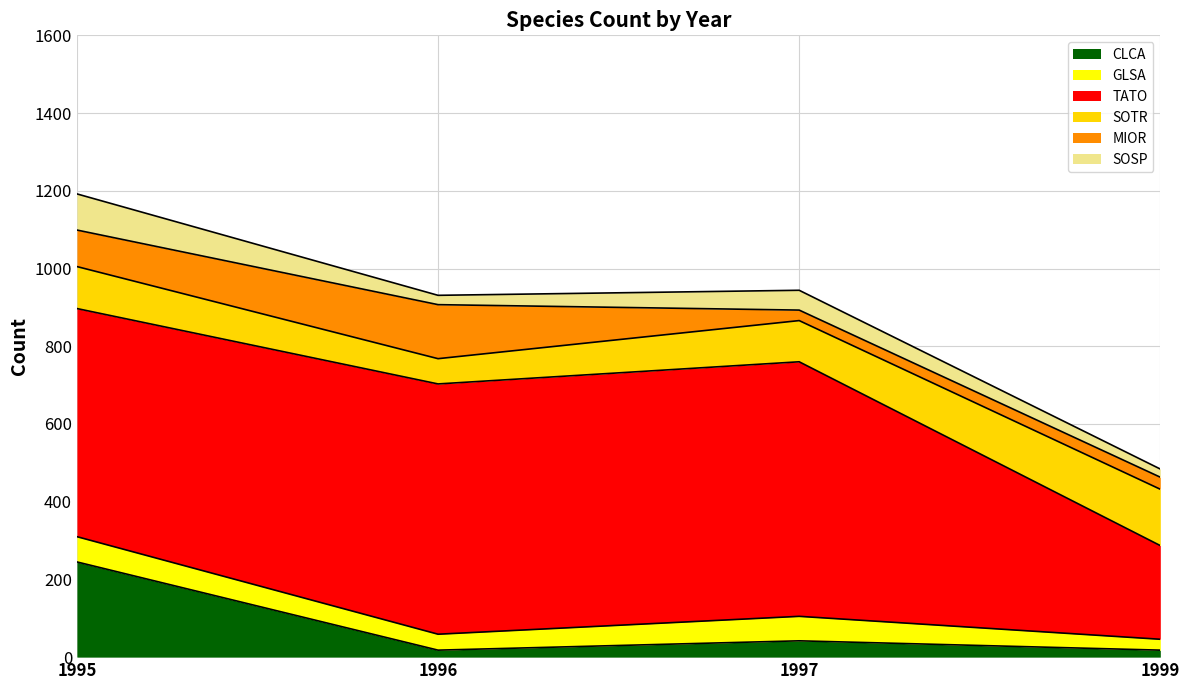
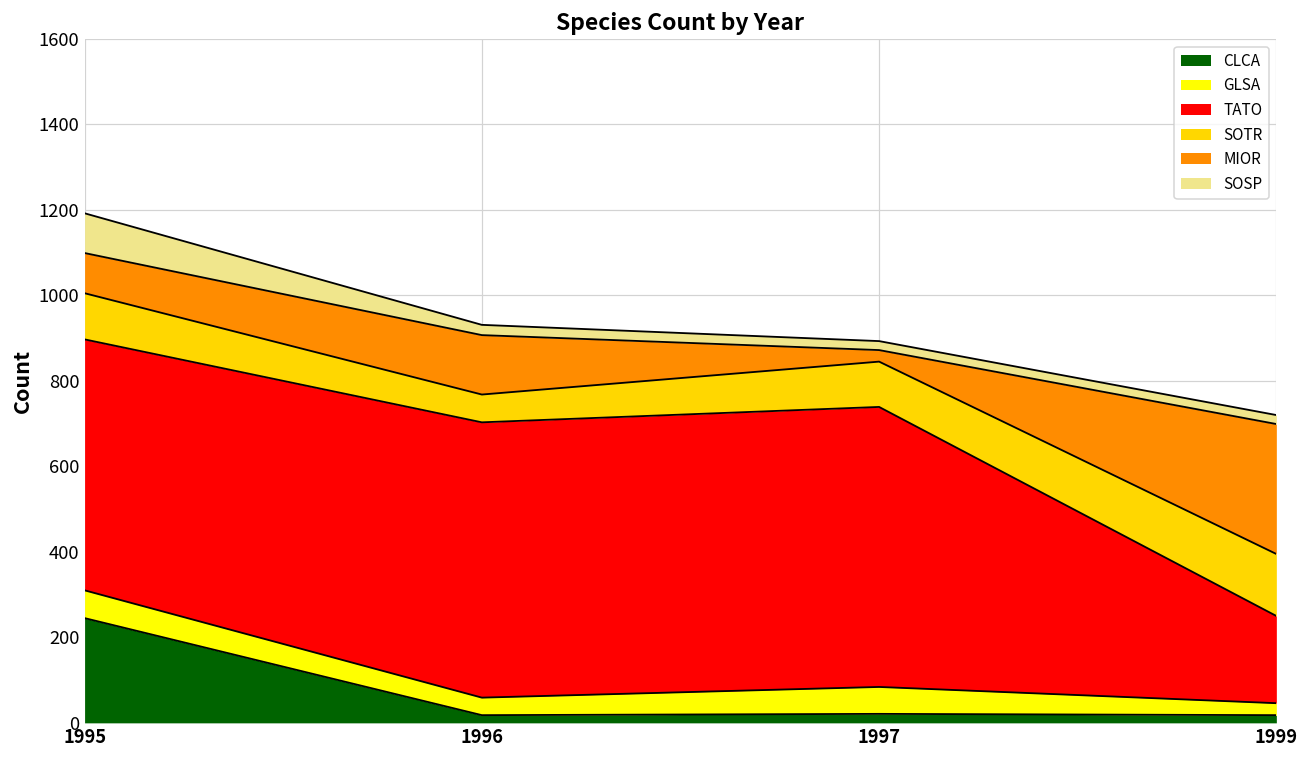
CLCA, 1997: 40 -> 20
SOSP, 1997: 50 -> 20
TATO, 1999: 240 -> 200
MIOR, 1999: 30 -> 300
